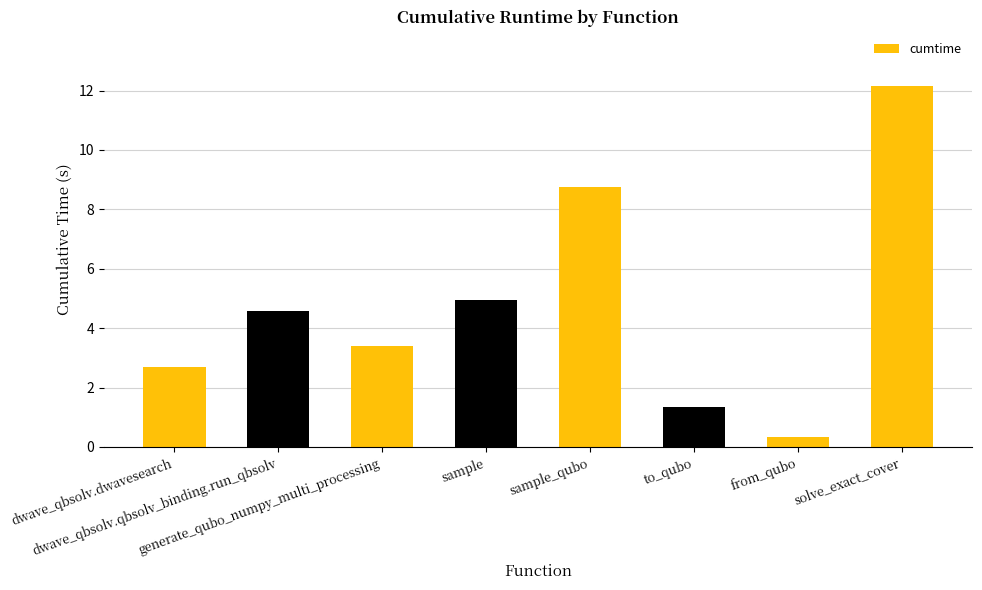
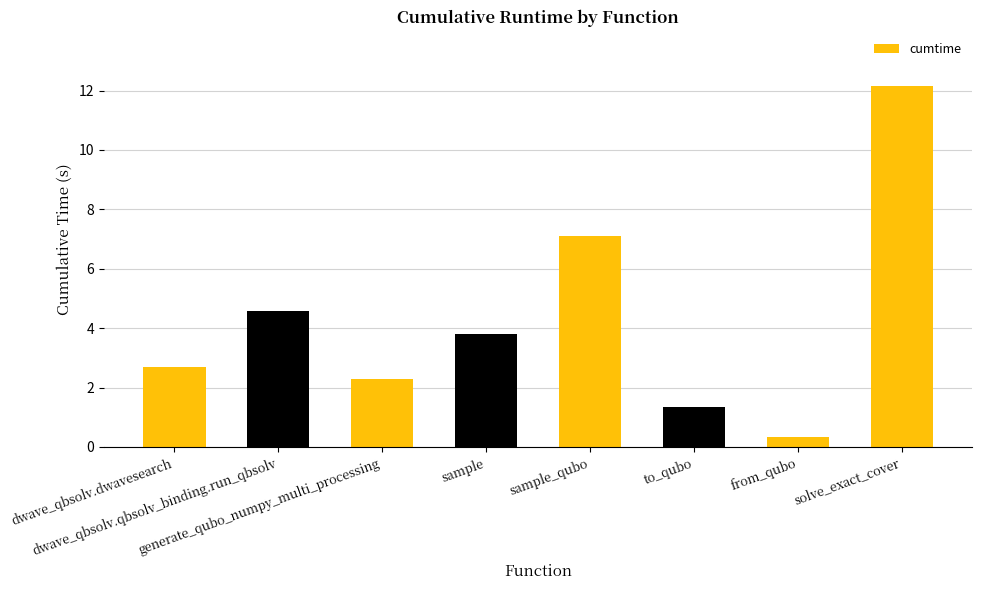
generate_qubo_numpy_multi_processing: 3.4 -> 2.3
sample: 5.0 -> 3.8
sample_qubo: 8.8 -> 7.1
